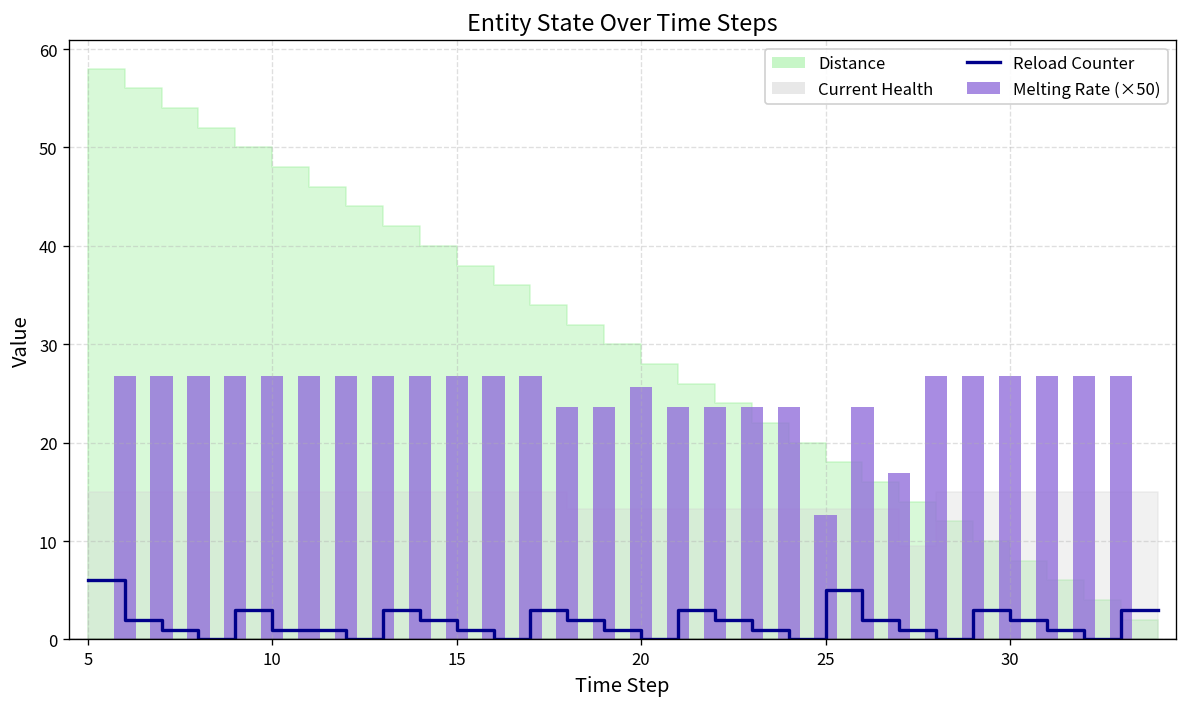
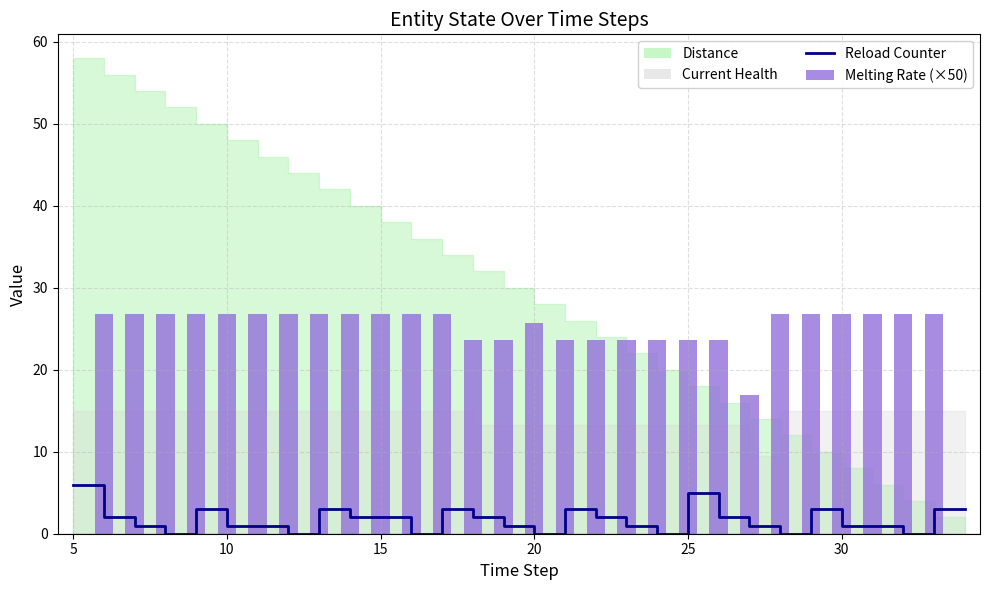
Reload Counter, 15: 1 -> 2
Melting Rate (×50), 25: 13 -> 24
Reload Counter, 30: 2 -> 1
